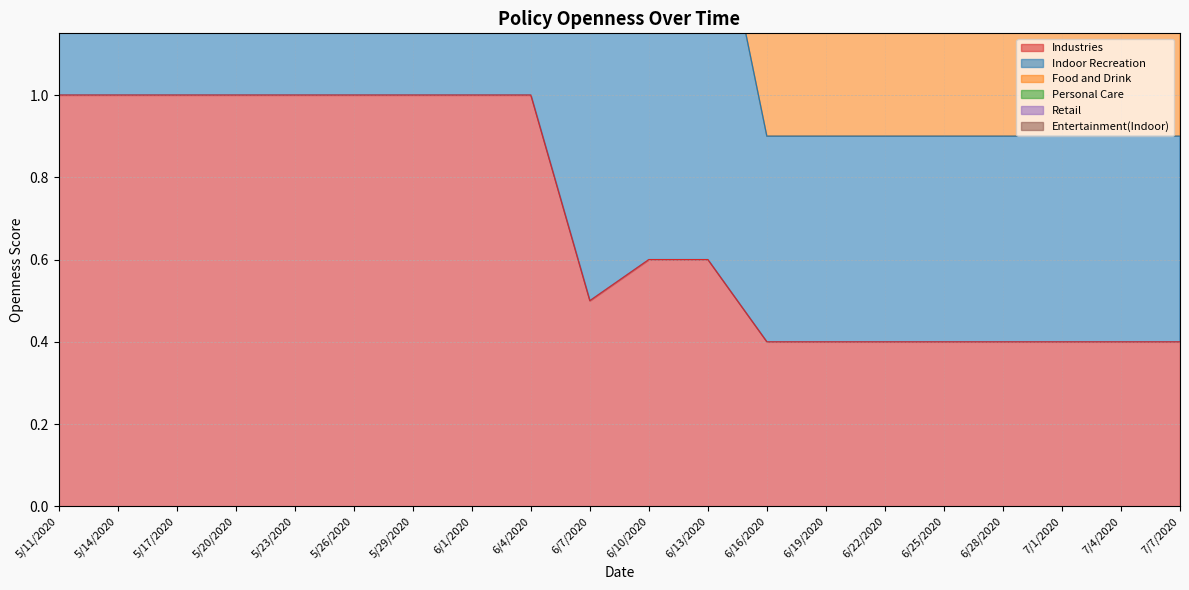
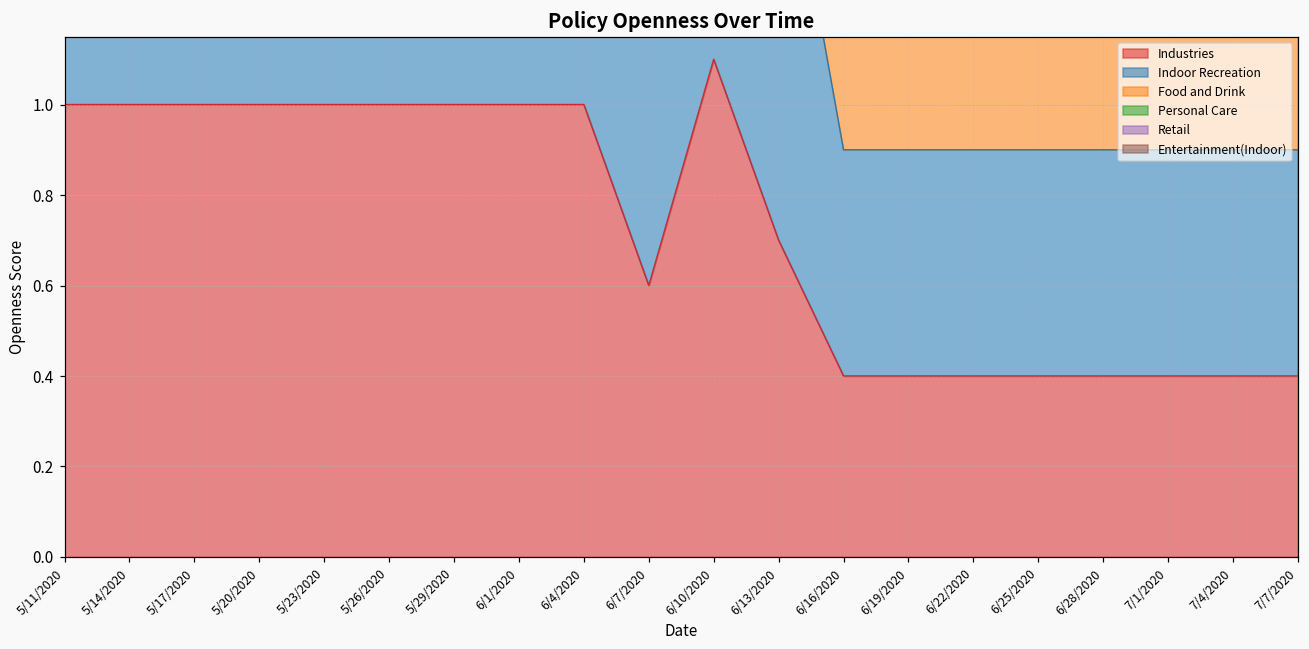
Industries, 6/7/2020: 0.5 -> 0.6
Industries, 6/10/2020: 0.6 -> 1.1
Industries, 6/13/2020: 0.6 -> 0.7
